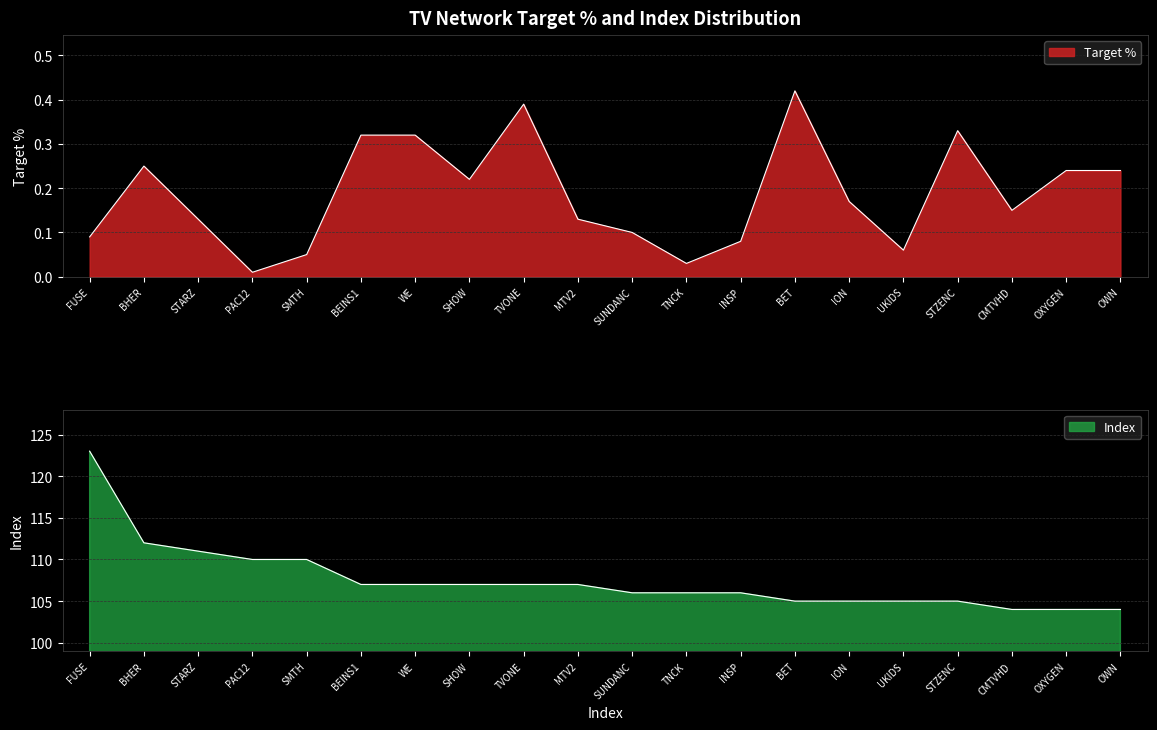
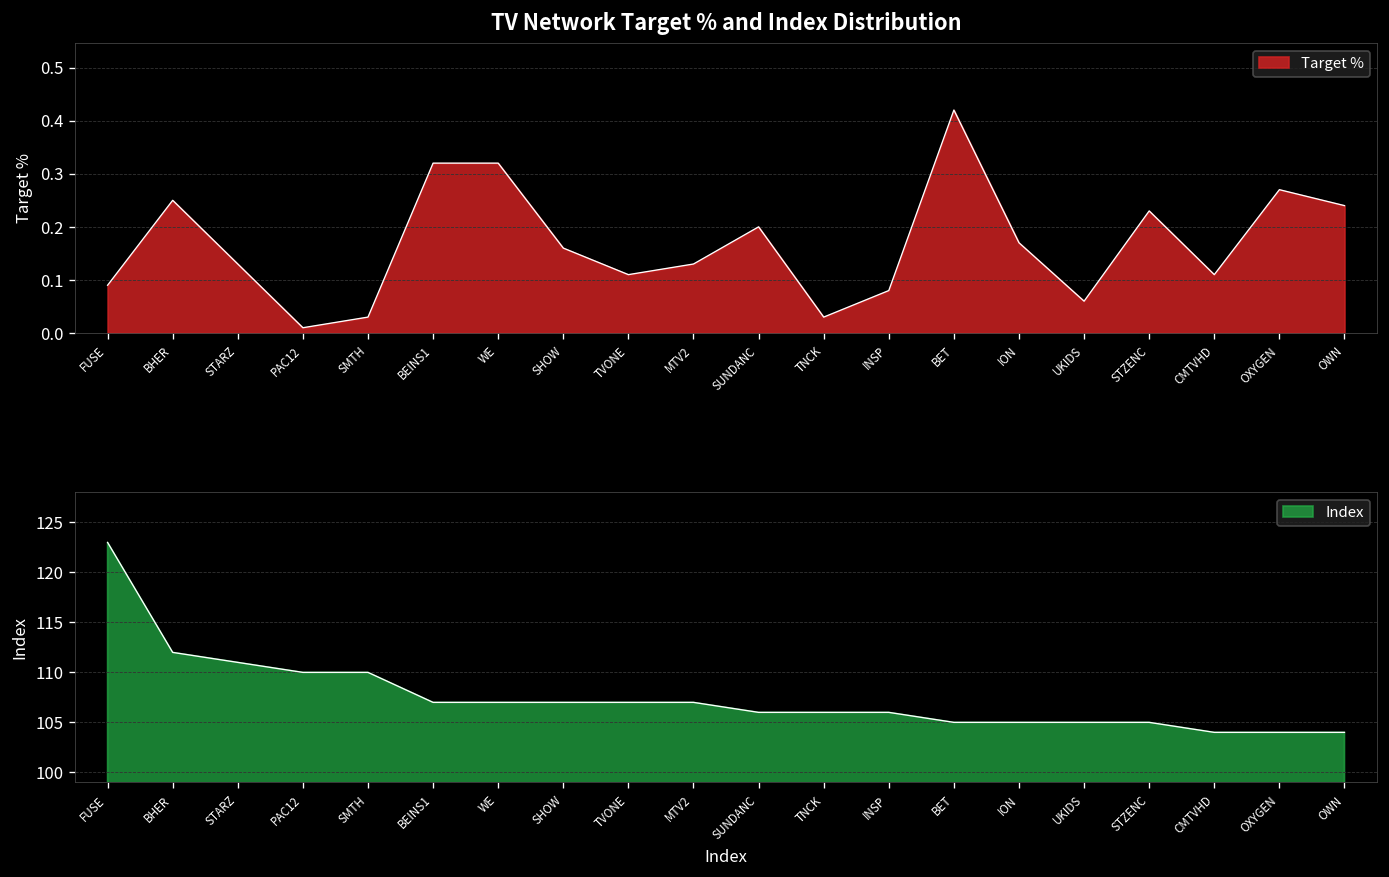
TV Network Target % and Index Distribution, SMTH: 0.05 -> 0.03
TV Network Target % and Index Distribution, SHOW: 0.22 -> 0.16
TV Network Target % and Index Distribution, TVONE: 0.39 -> 0.11
TV Network Target % and Index Distribution, SUNDANC: 0.1 -> 0.2
TV Network Target % and Index Distribution, STZENC: 0.33 -> 0.23
TV Network Target % and Index Distribution, CMTVHD: 0.15 -> 0.11
TV Network Target % and Index Distribution, OXYGEN: 0.24 -> 0.27
